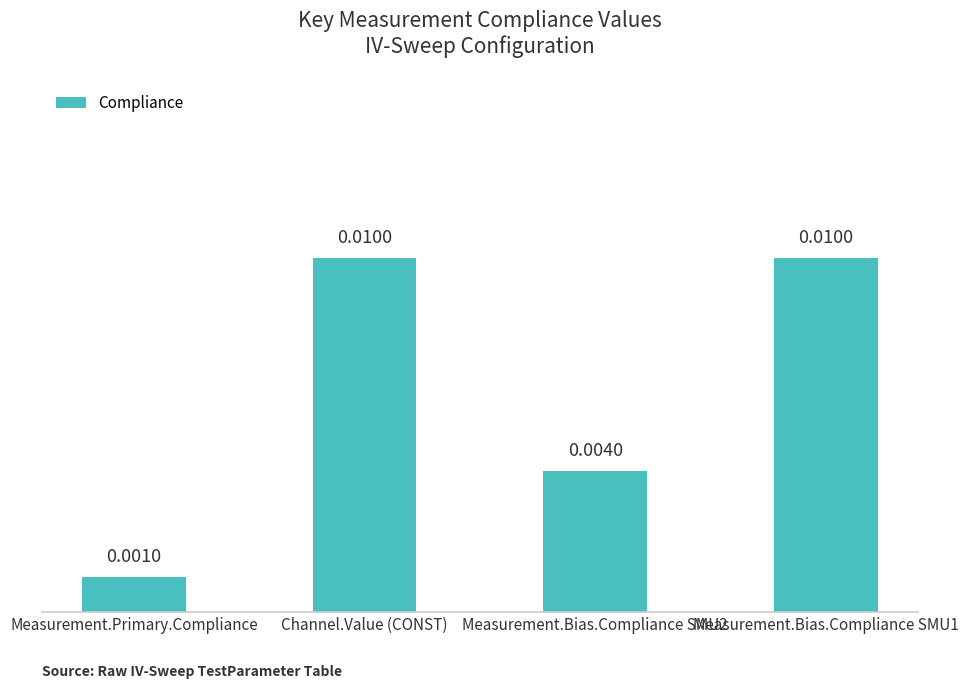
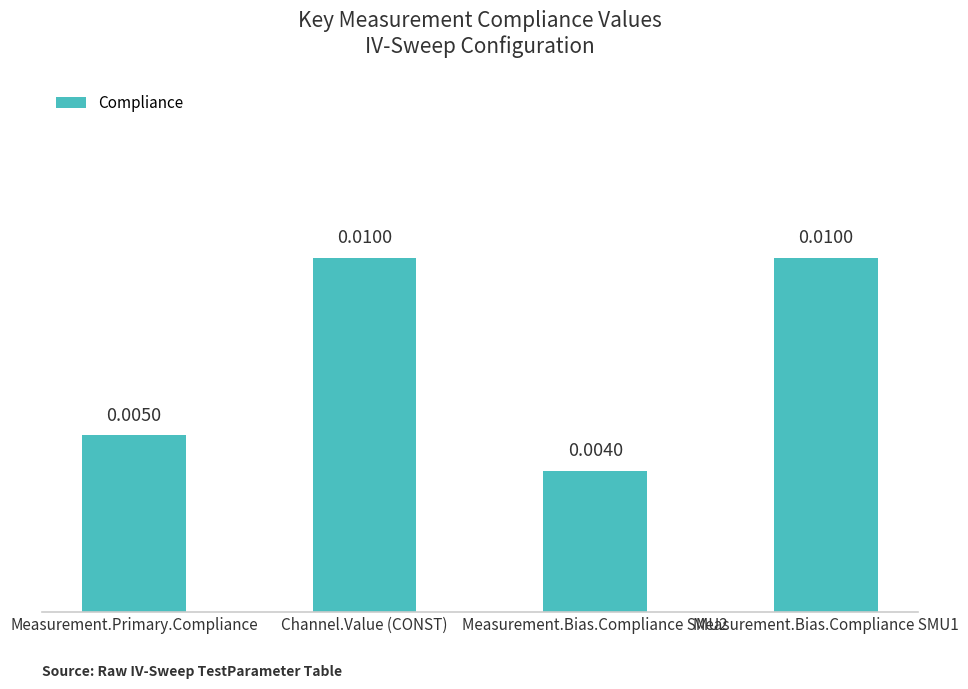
Measurement.Primary.Compliance: 0.0010 -> 0.0050
